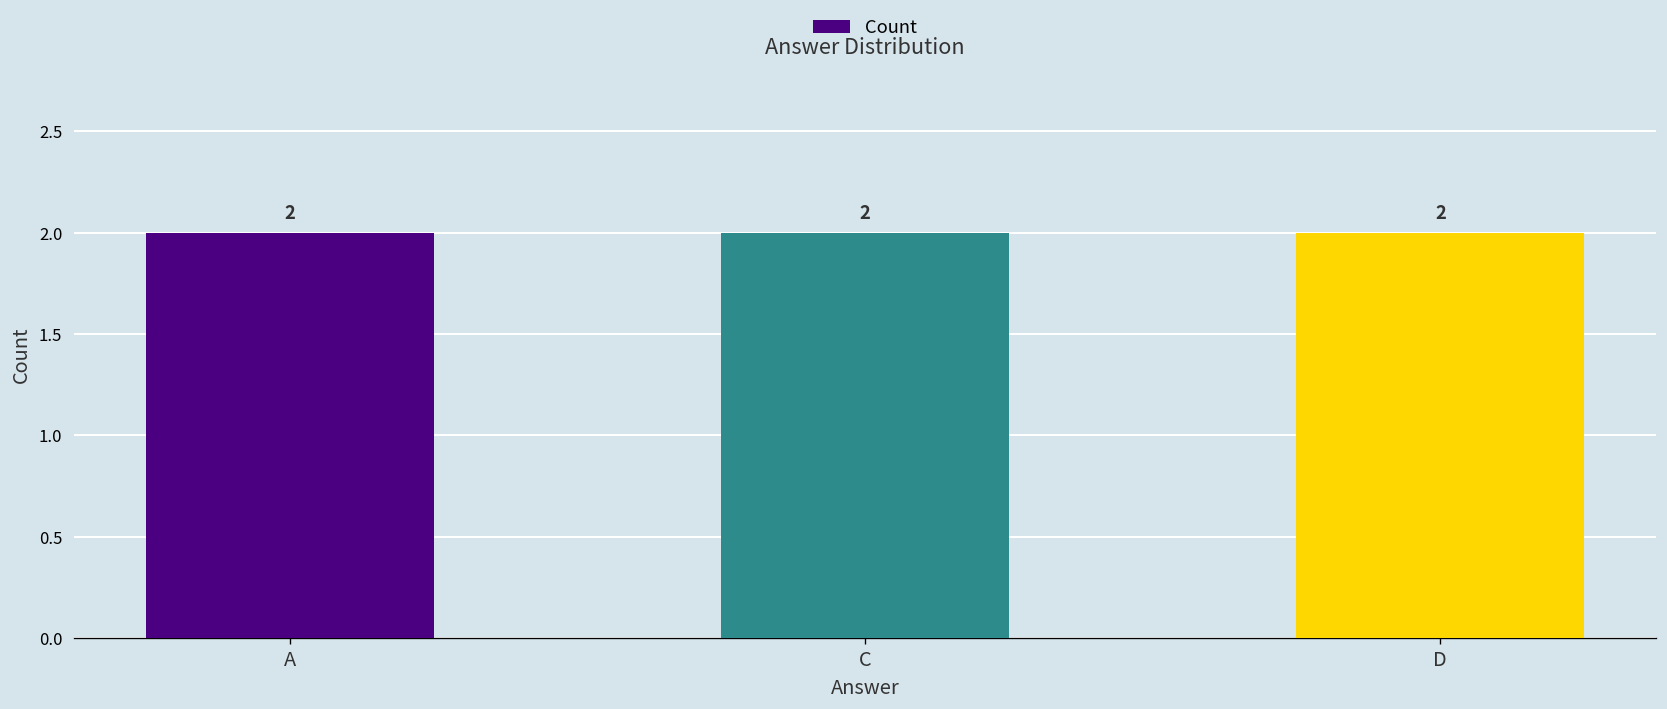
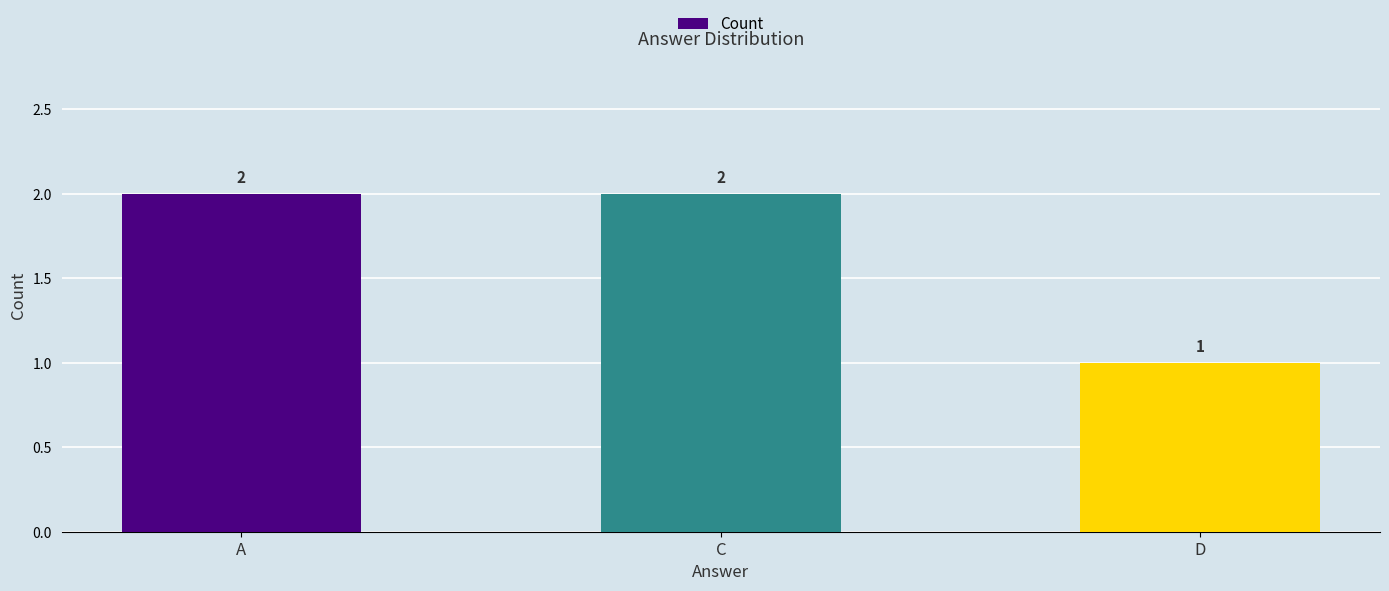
D: 2 -> 1
